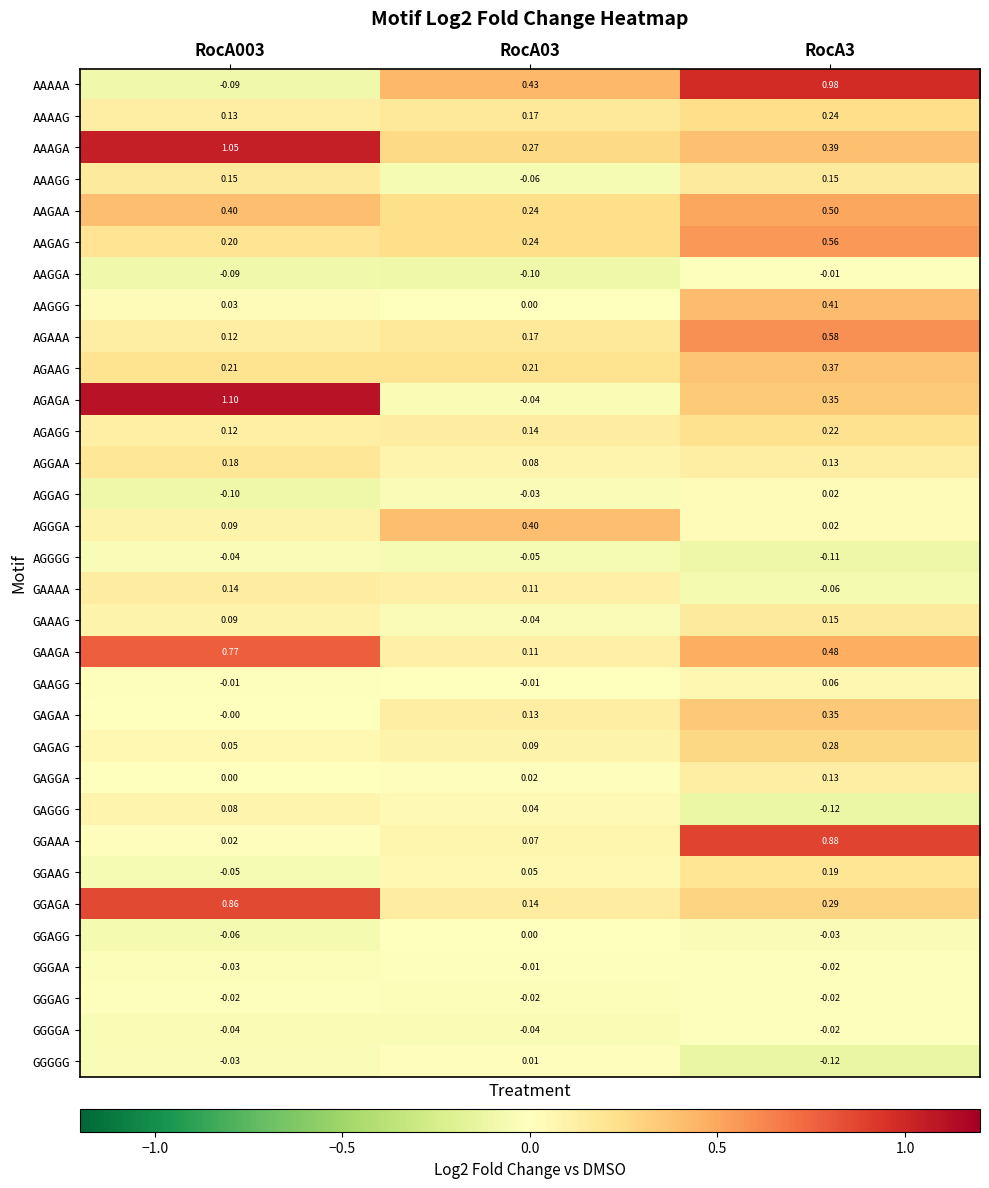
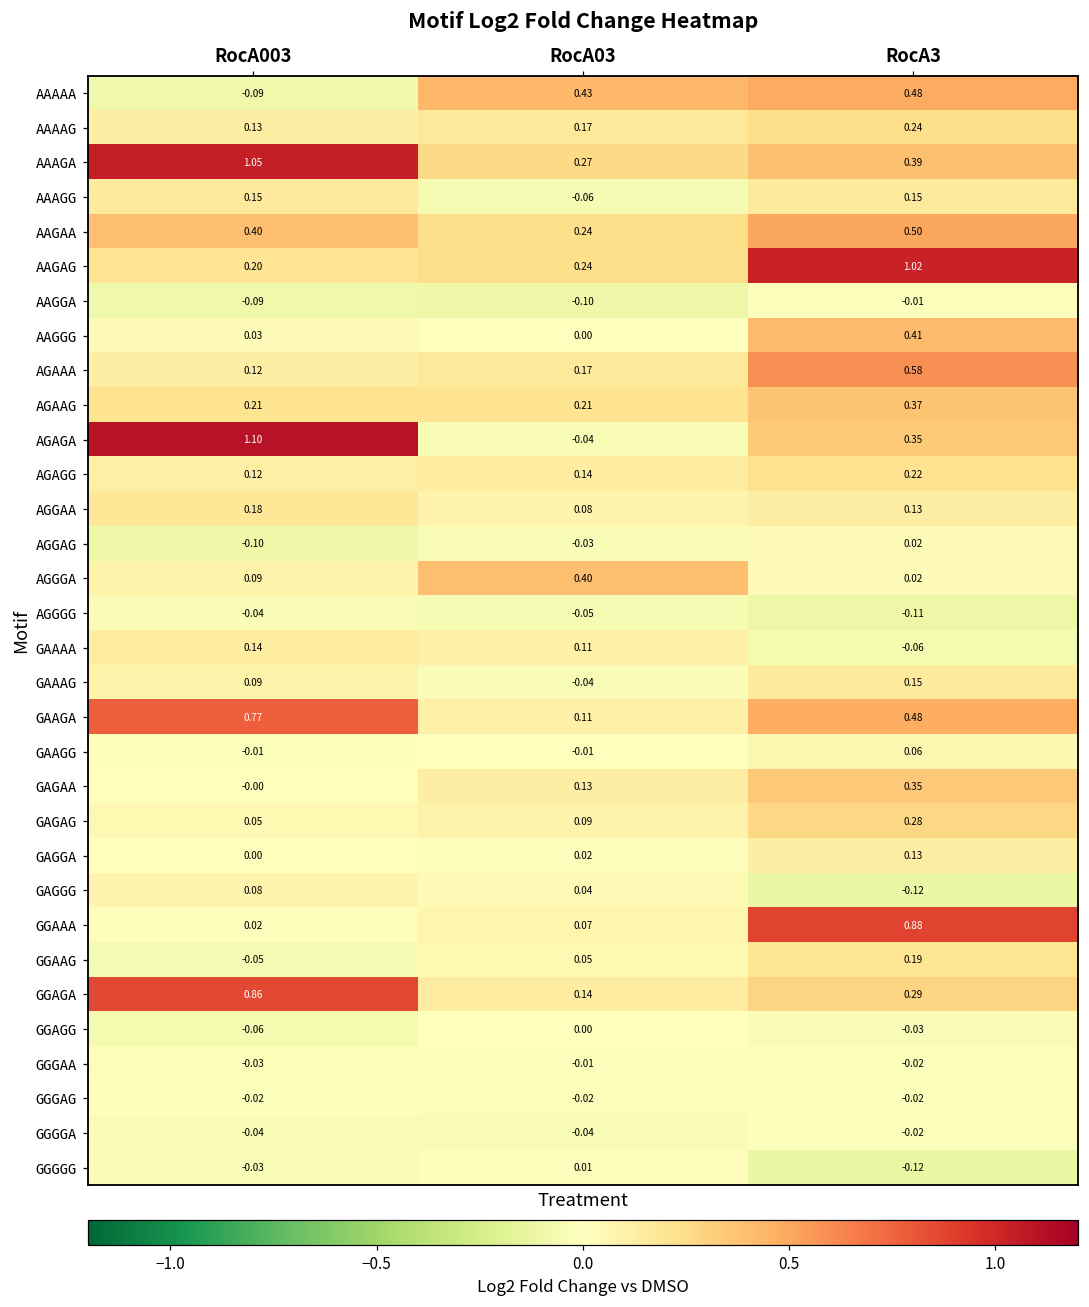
AAAAA, RocA3: 0.98 -> 0.48
AAGAG, RocA3: 0.56 -> 1.02
